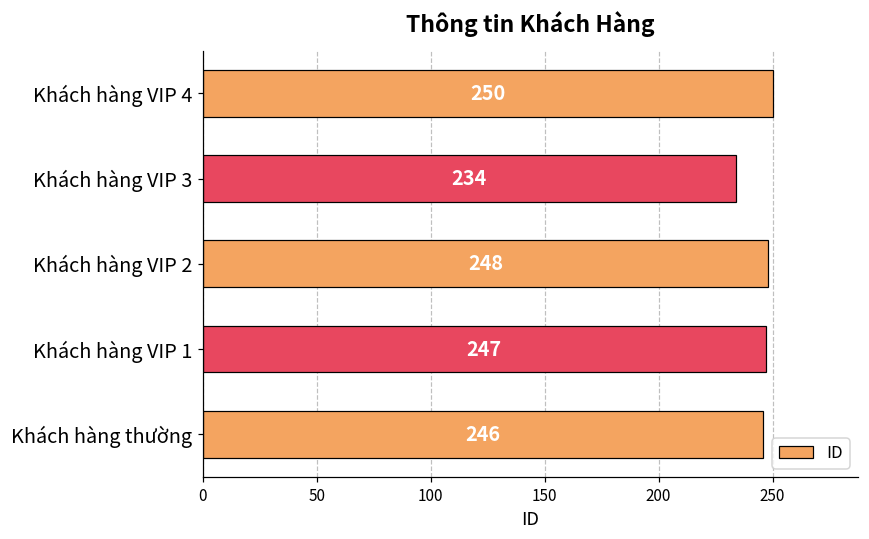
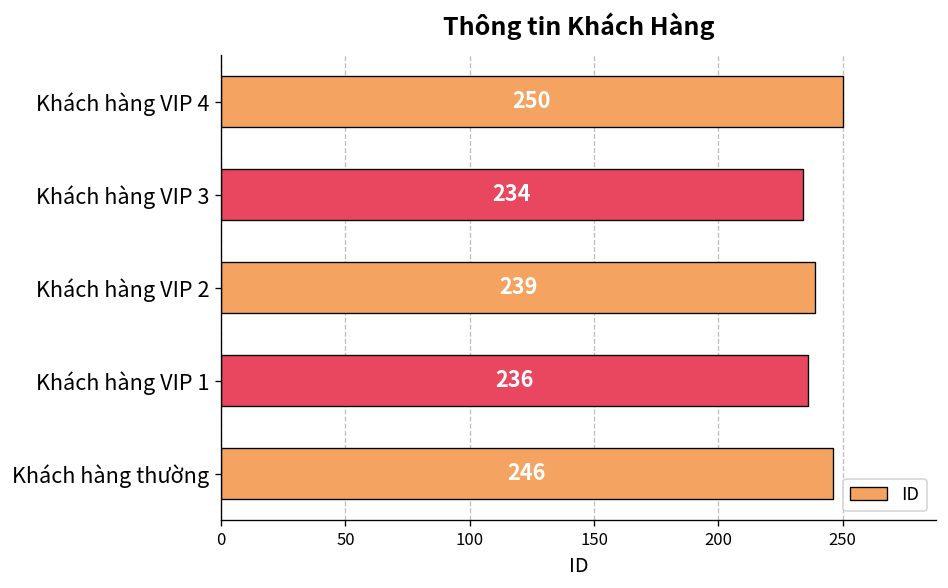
Khách hàng VIP 2: 248 -> 239
Khách hàng VIP 1: 247 -> 236
